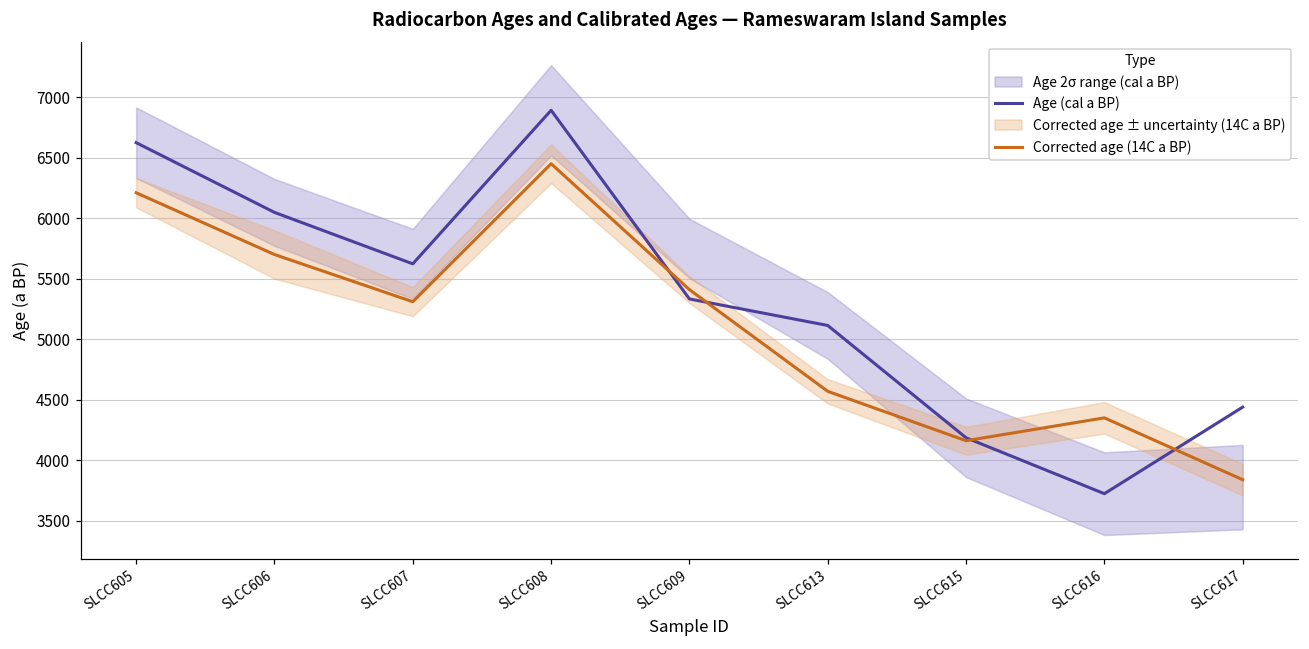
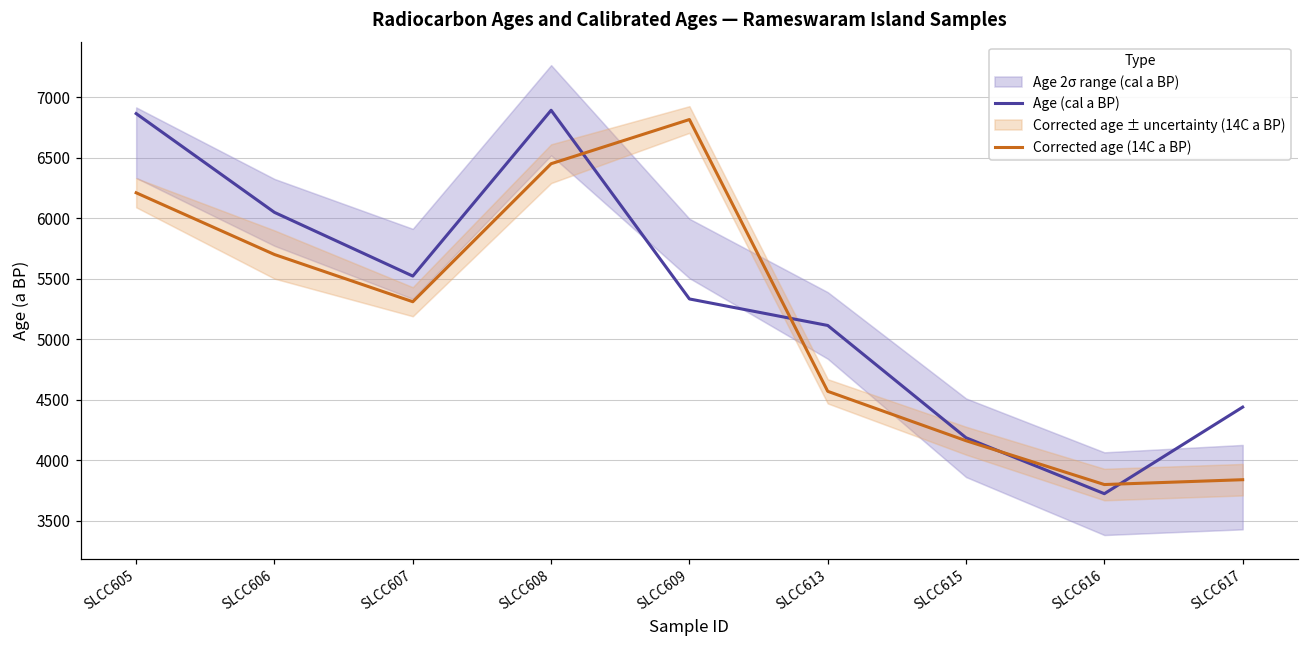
Age (cal a BP), SLCC605: 6620 -> 6860
Age (cal a BP), SLCC607: 5620 -> 5520
Corrected age (14C a BP), SLCC609: 5410 -> 6820
Corrected age (14C a BP), SLCC616: 4350 -> 3800
